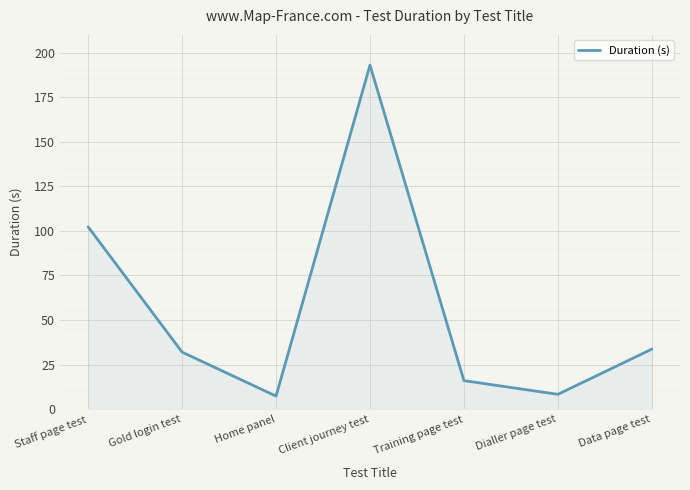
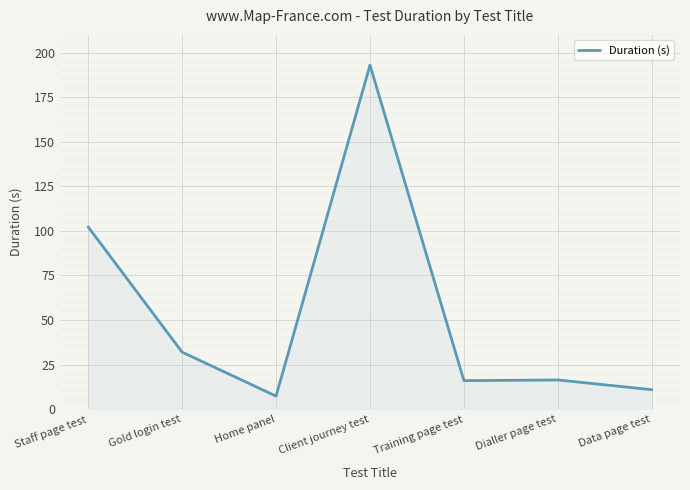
Dialler page test: 8 -> 16
Data page test: 34 -> 11
